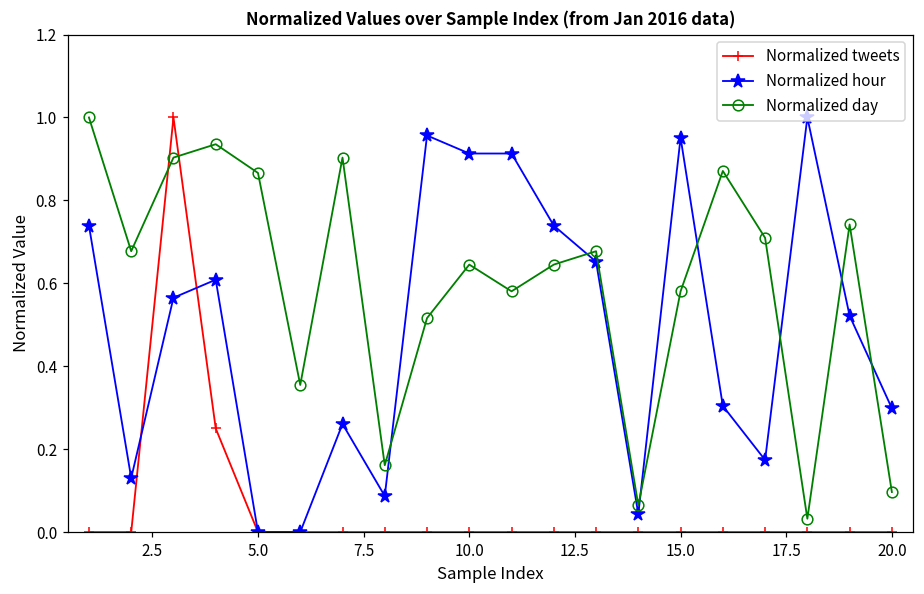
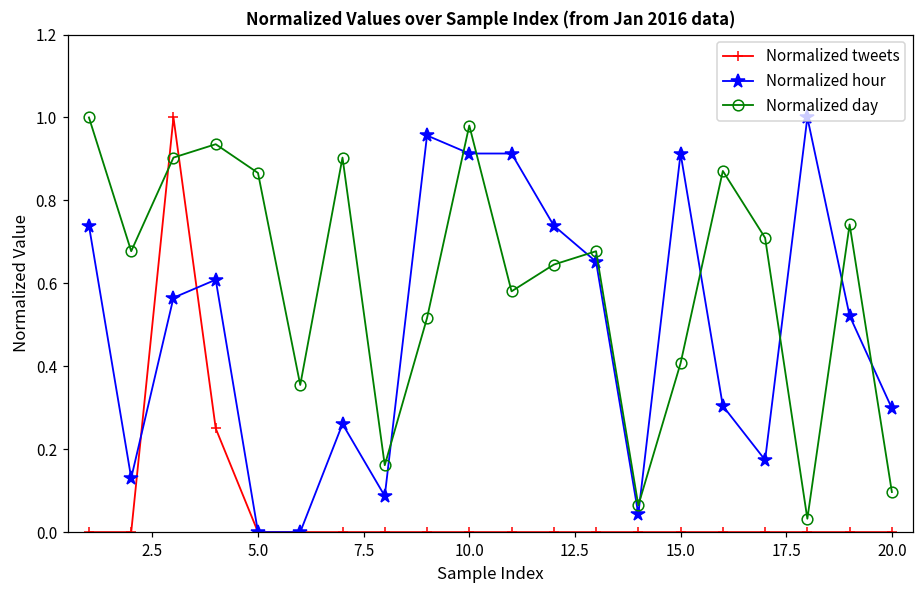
Normalized day, 10.0: 0.65 -> 0.98
Normalized hour, 15.0: 0.95 -> 0.91
Normalized day, 15.0: 0.58 -> 0.41
